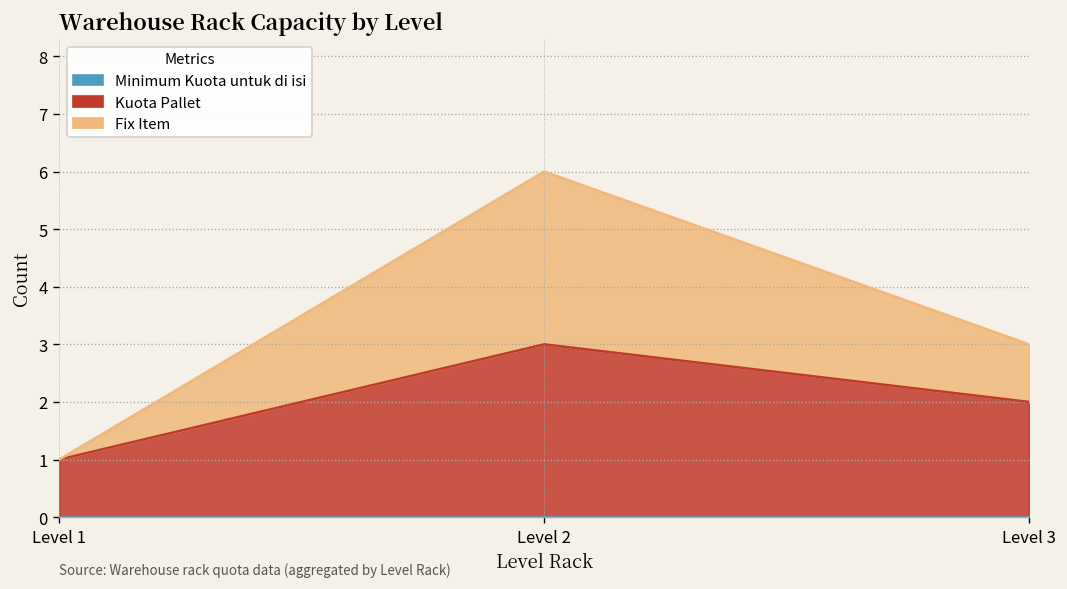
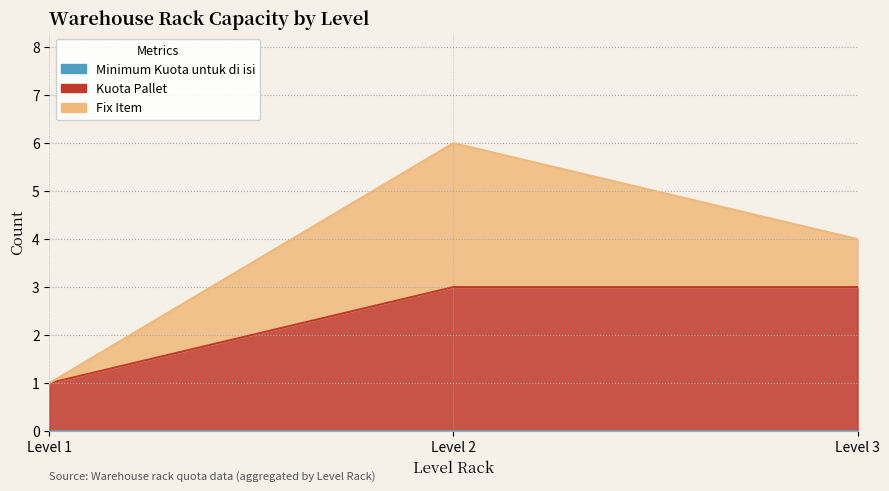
Kuota Pallet, Level 3: 2 -> 3
